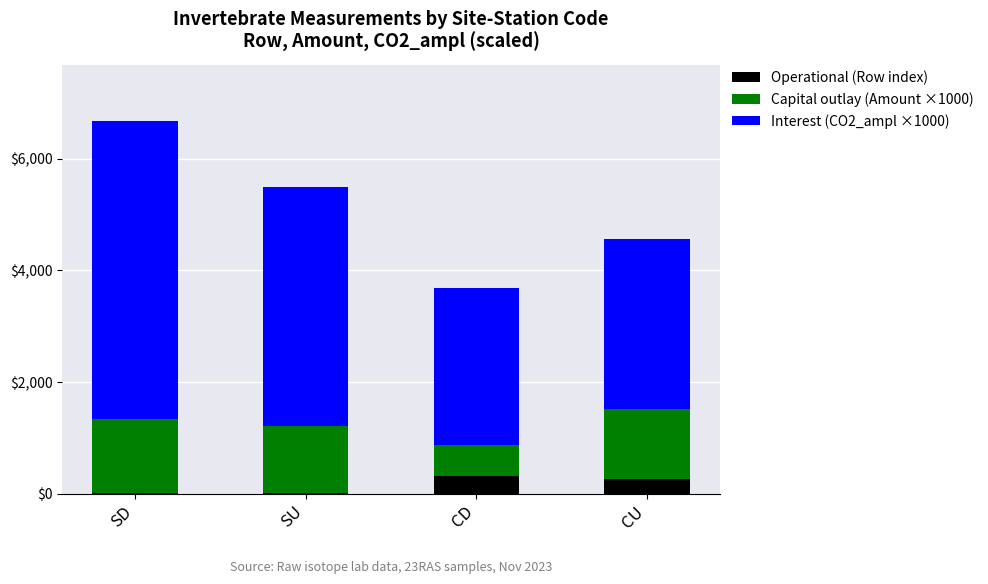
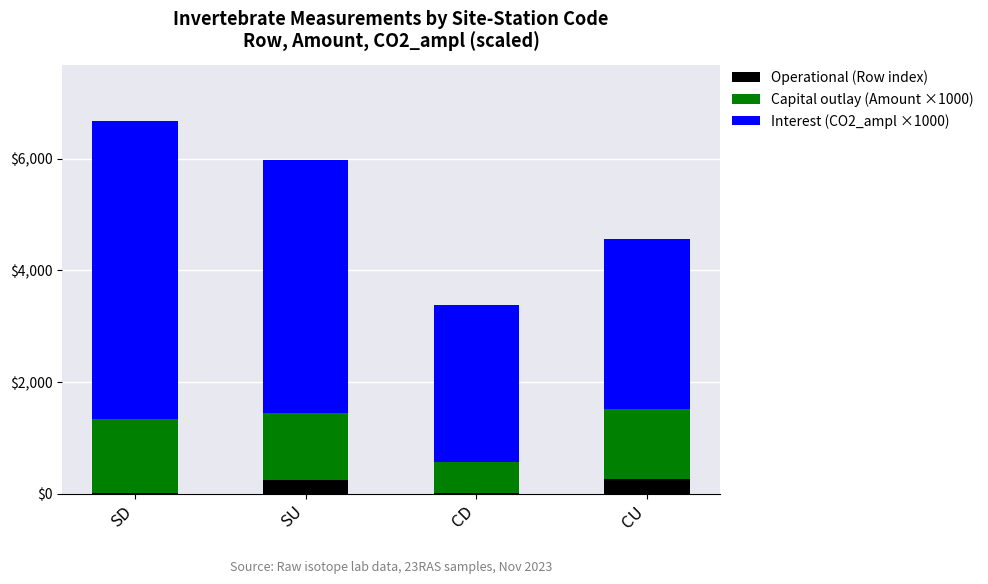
Operational (Row index), SU: $0 -> $300
Interest (CO2_ampl ×1000), SU: $4,300 -> $4,500
Operational (Row index), CD: $300 -> $0
